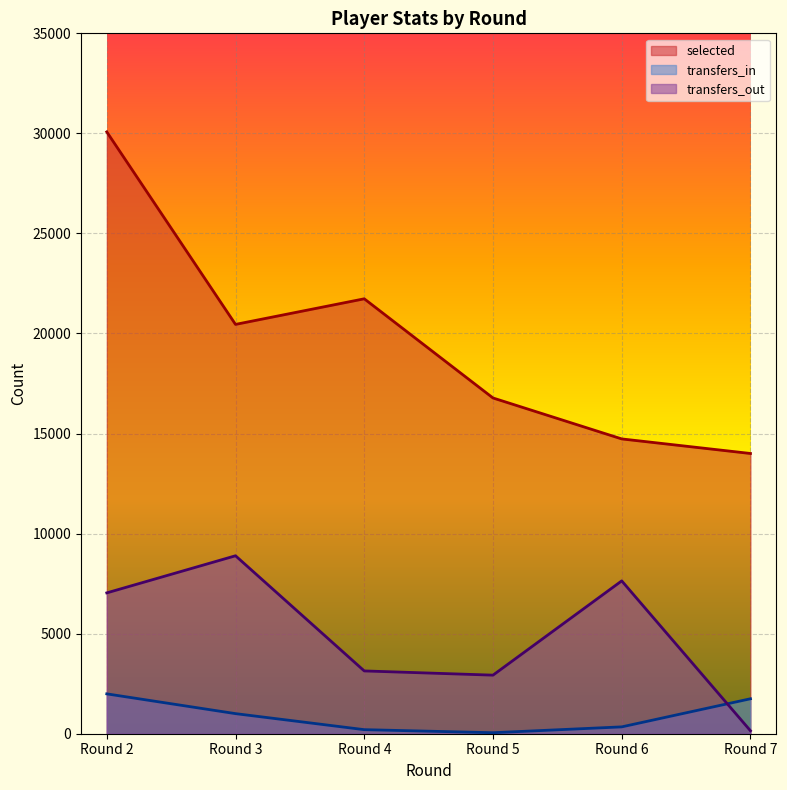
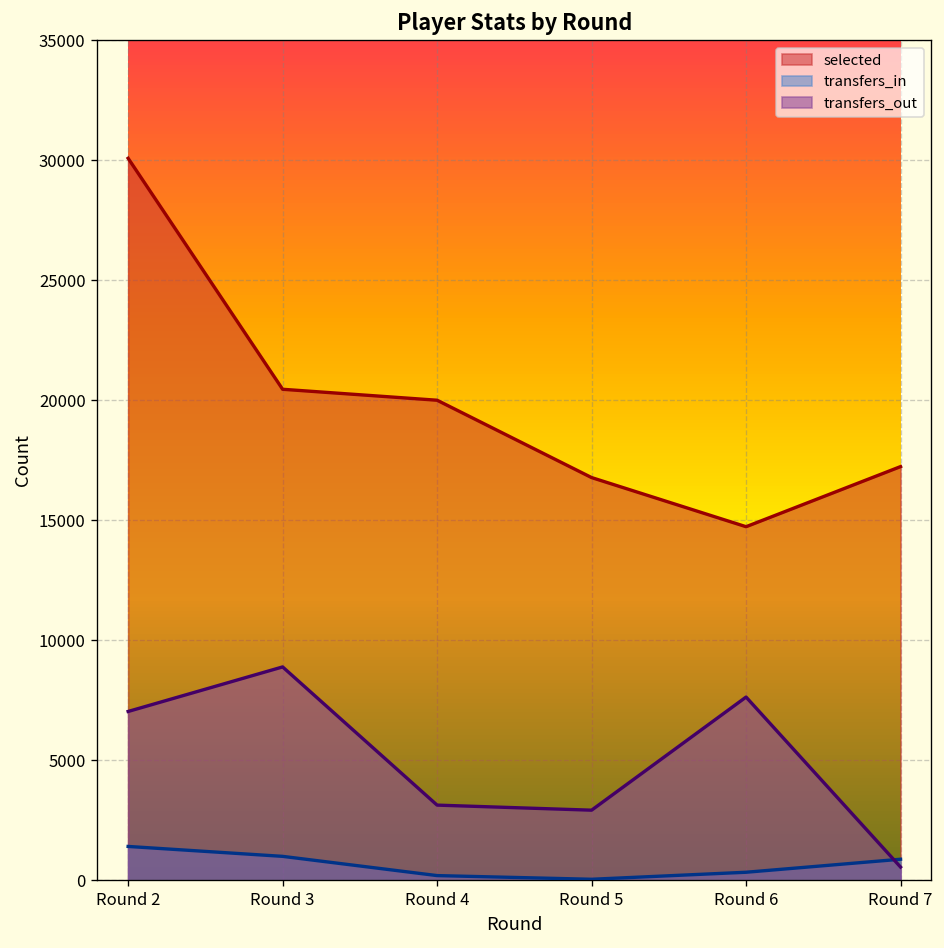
transfers_in, Round 2: 2000 -> 1400
selected, Round 4: 21700 -> 20000
selected, Round 7: 14000 -> 17200
transfers_in, Round 7: 1700 -> 900
transfers_out, Round 7: 100 -> 600
